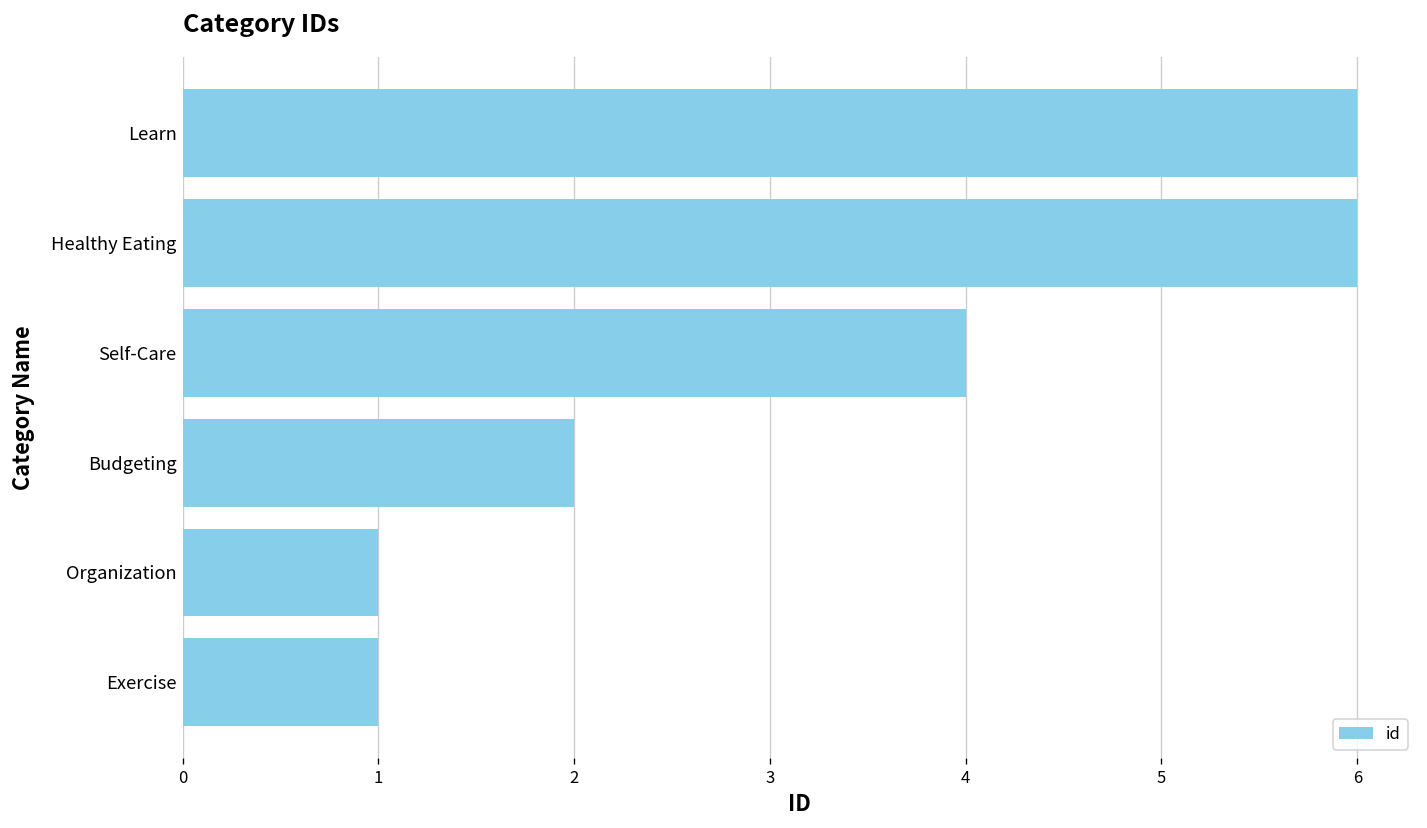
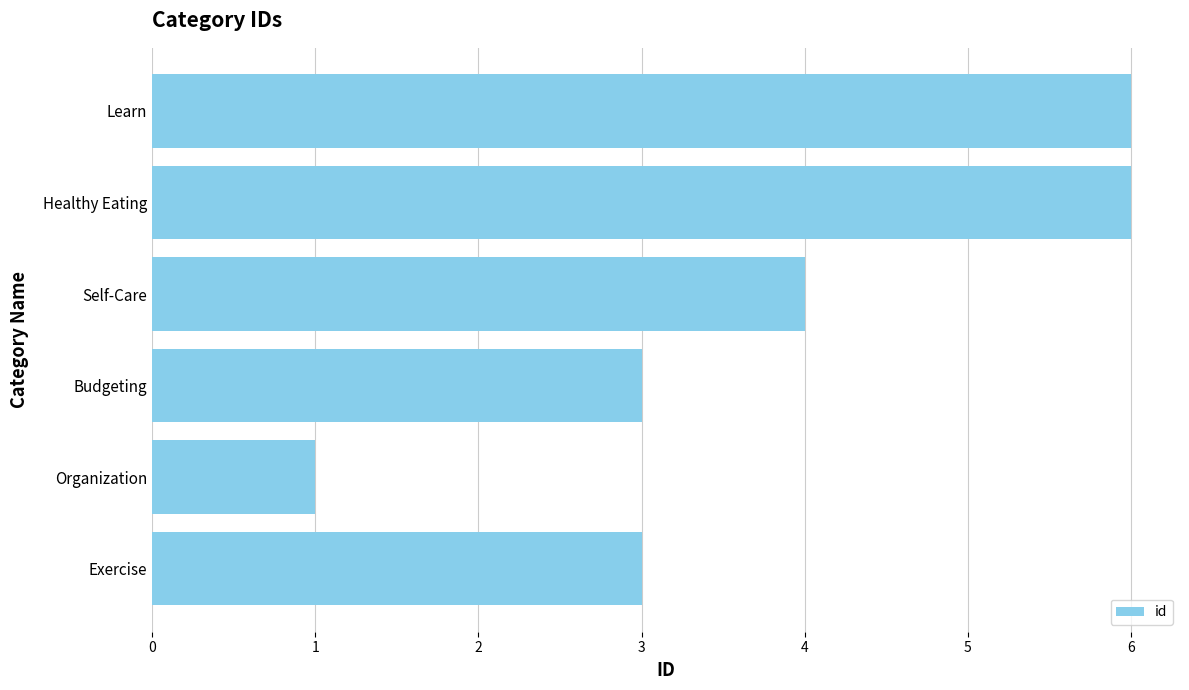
Budgeting: 2 -> 3
Exercise: 1 -> 3
